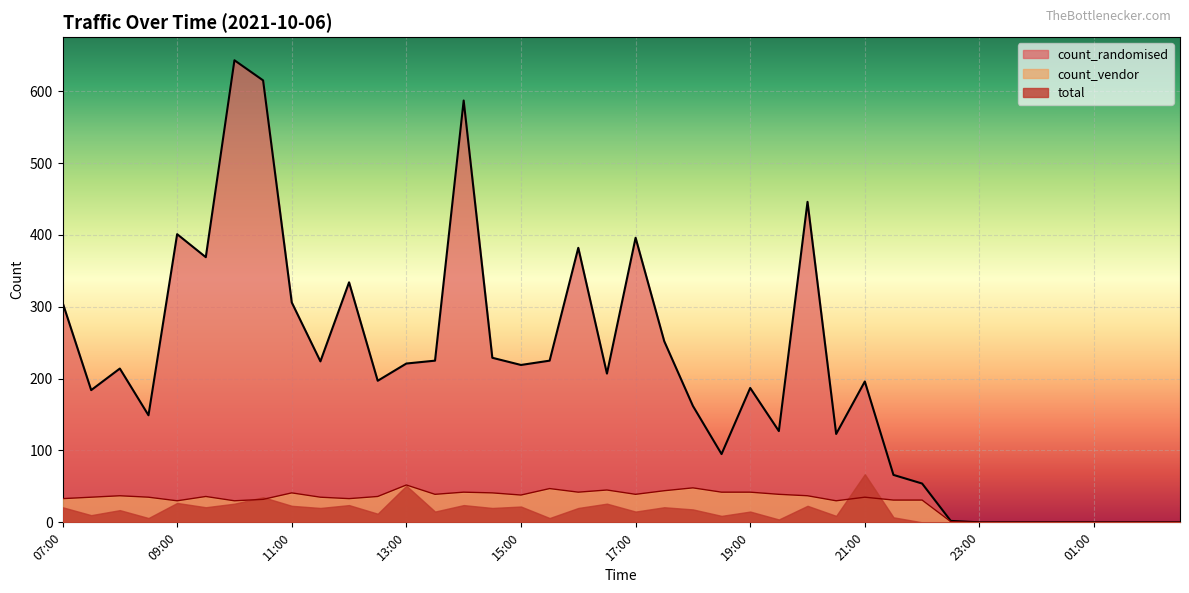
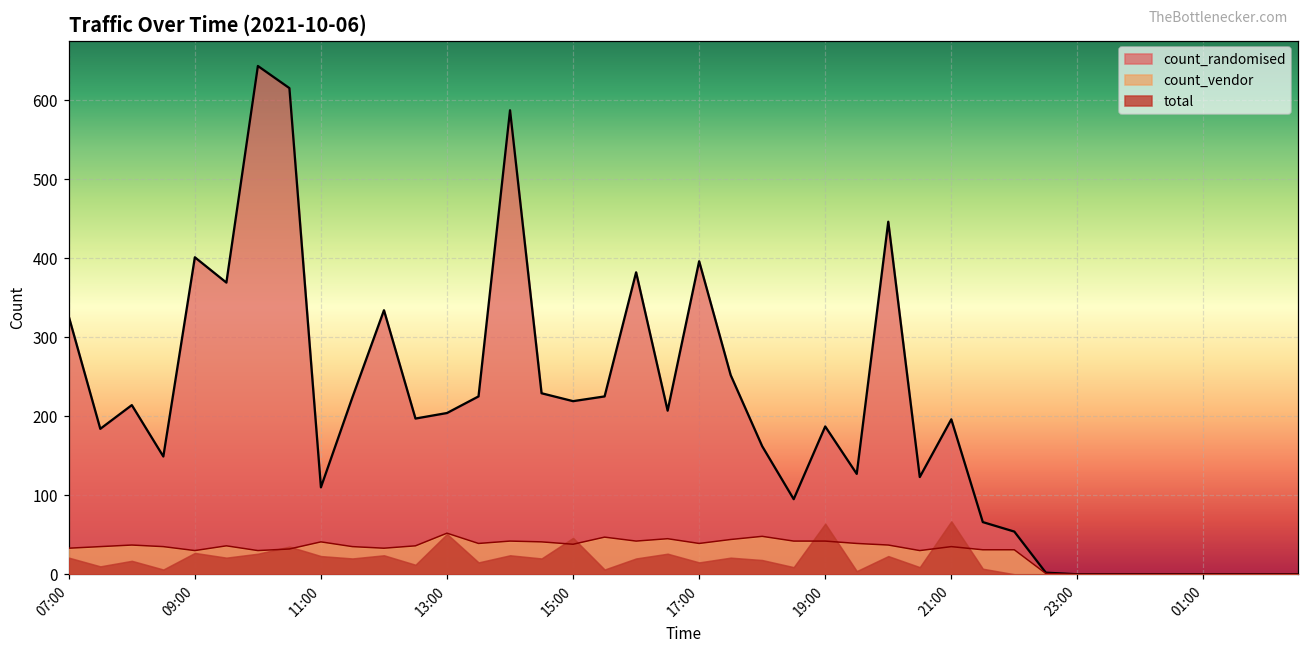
count_randomised, 07:00: 310 -> 330
count_randomised, 11:00: 310 -> 110
count_randomised, 13:00: 220 -> 200
total, 15:00: 20 -> 50
total, 19:00: 20 -> 60
